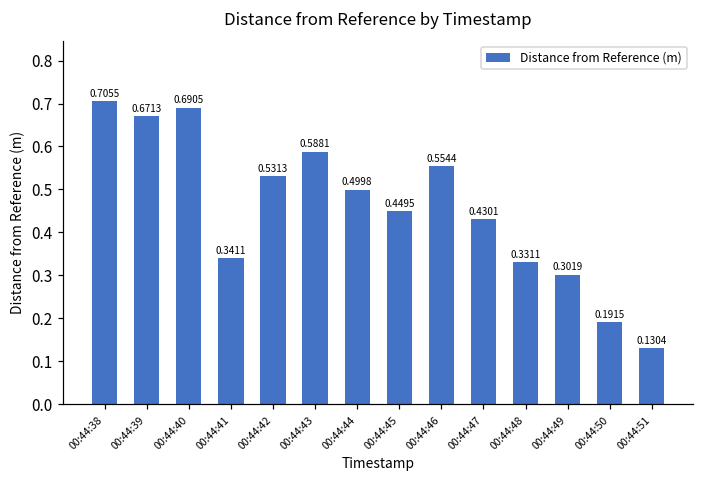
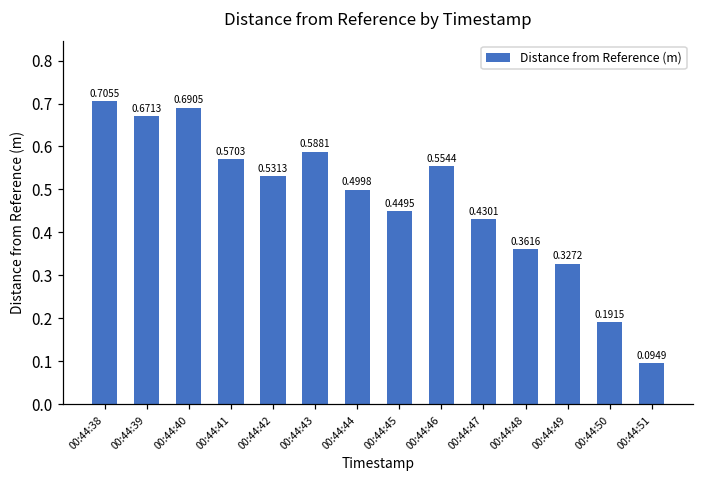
00:44:41: 0.3411 -> 0.5703
00:44:48: 0.3311 -> 0.3616
00:44:49: 0.3019 -> 0.3272
00:44:51: 0.1304 -> 0.0949
